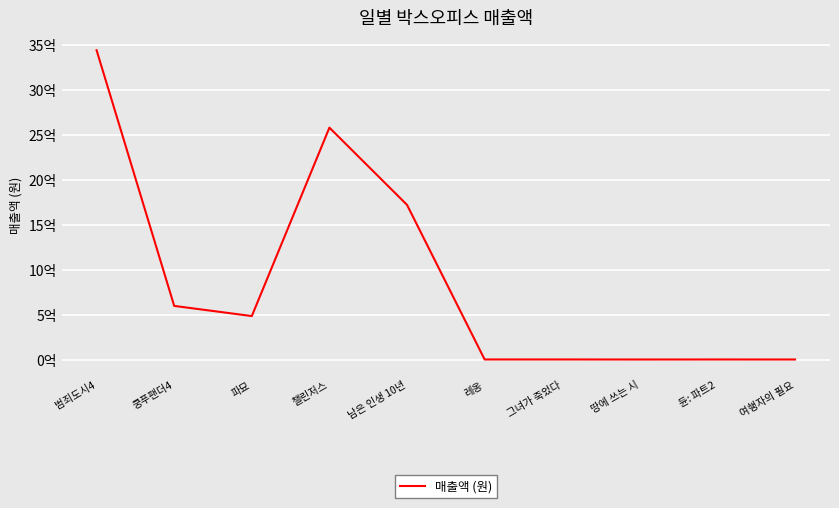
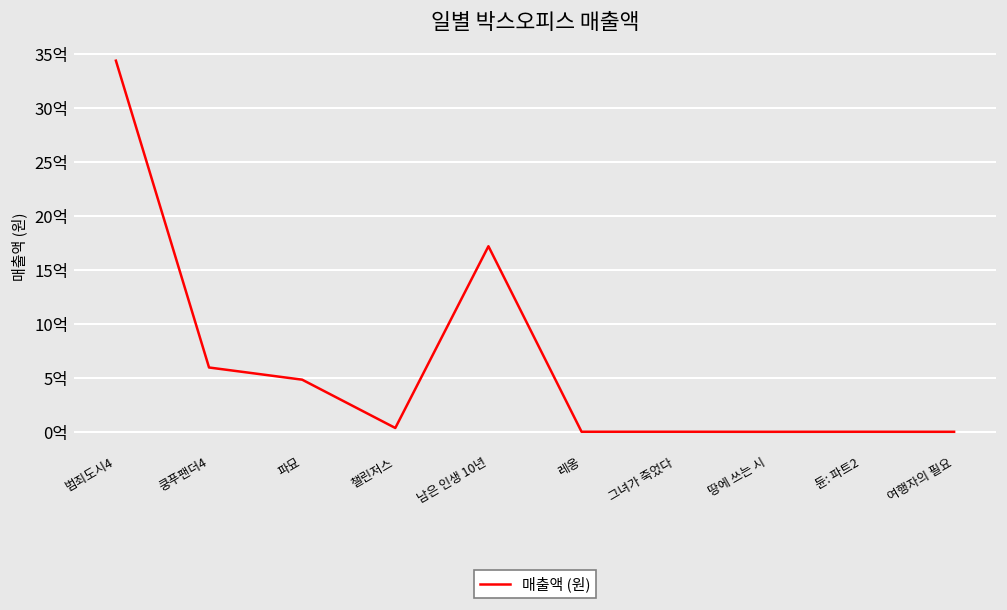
챌린저스: 26억 -> 0억
